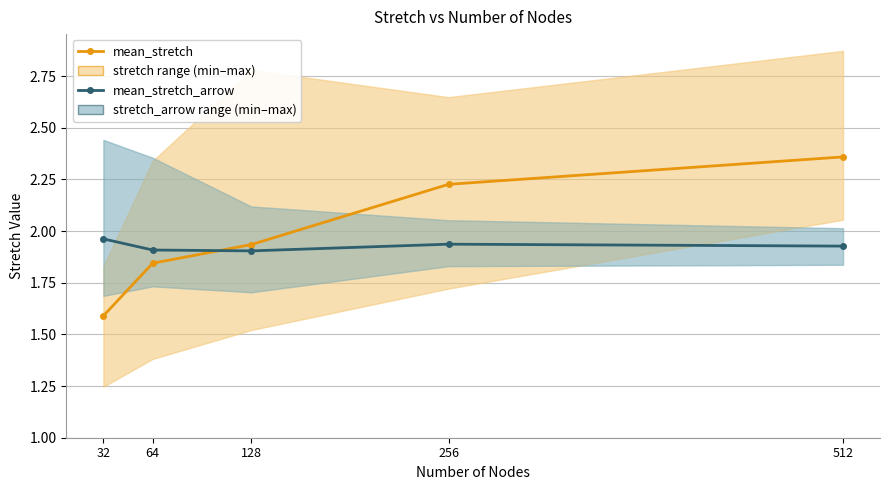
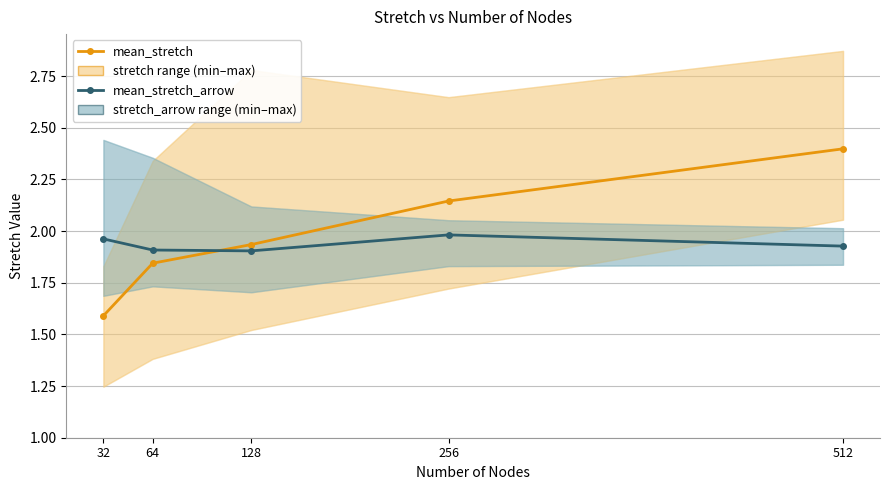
mean_stretch, 256: 2.23 -> 2.15
mean_stretch_arrow, 256: 1.94 -> 1.98
mean_stretch, 512: 2.36 -> 2.40
